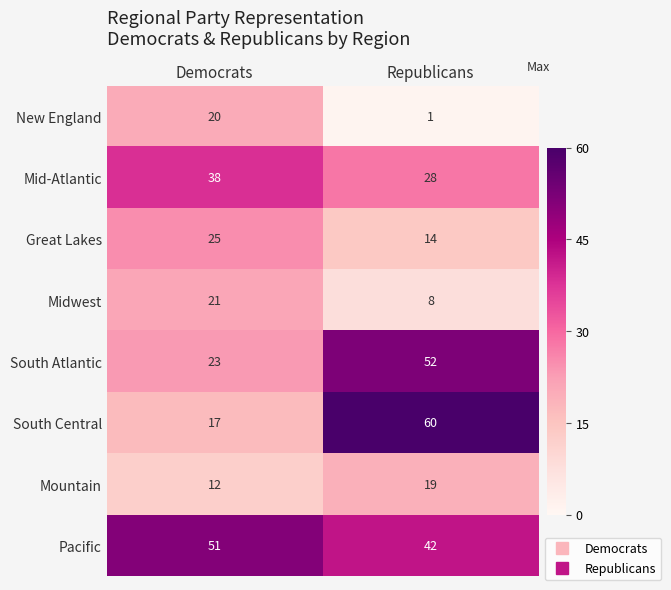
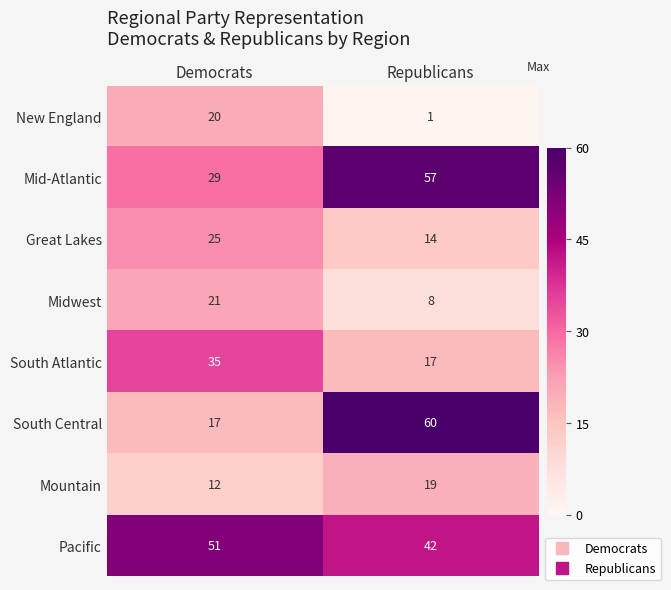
Mid-Atlantic, Democrats: 38 -> 29
Mid-Atlantic, Republicans: 28 -> 57
South Atlantic, Democrats: 23 -> 35
South Atlantic, Republicans: 52 -> 17
